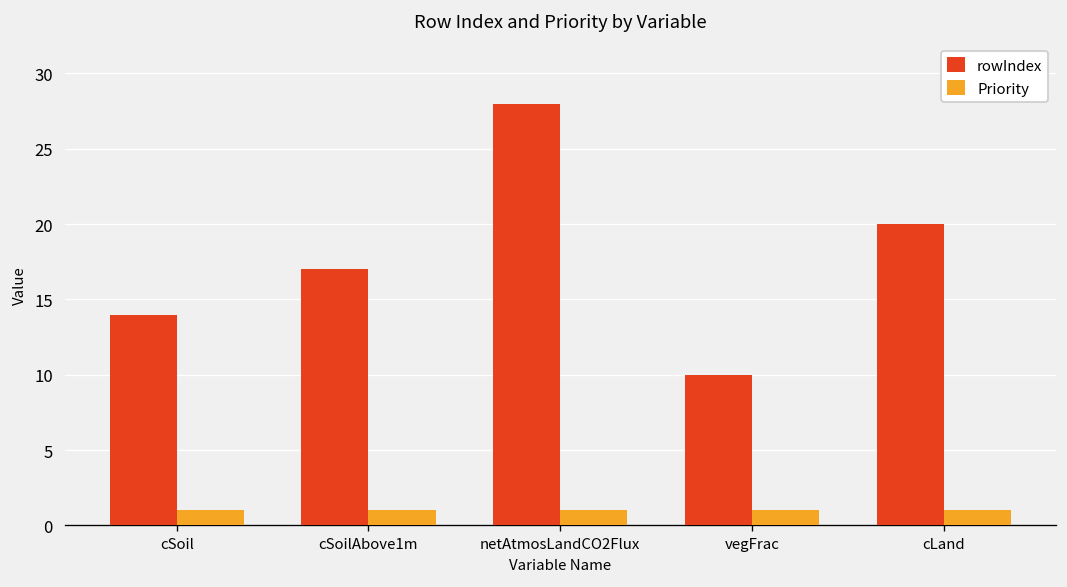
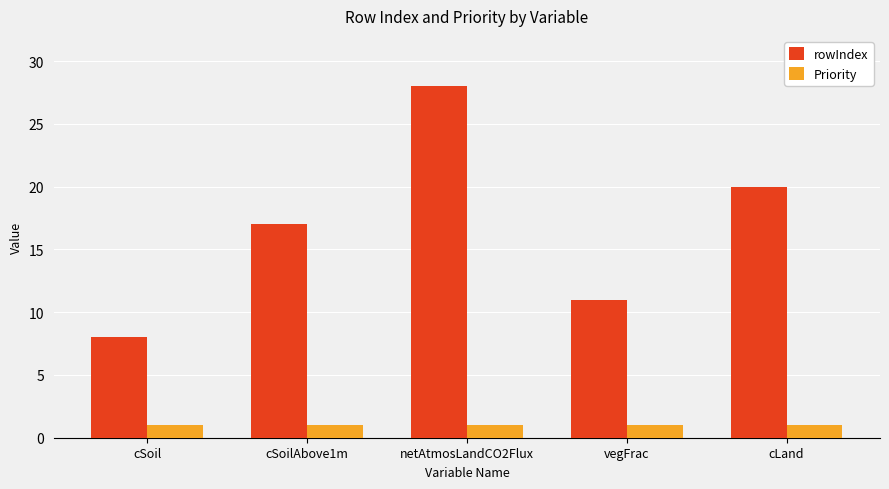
rowIndex, cSoil: 14 -> 8
rowIndex, vegFrac: 10 -> 11
